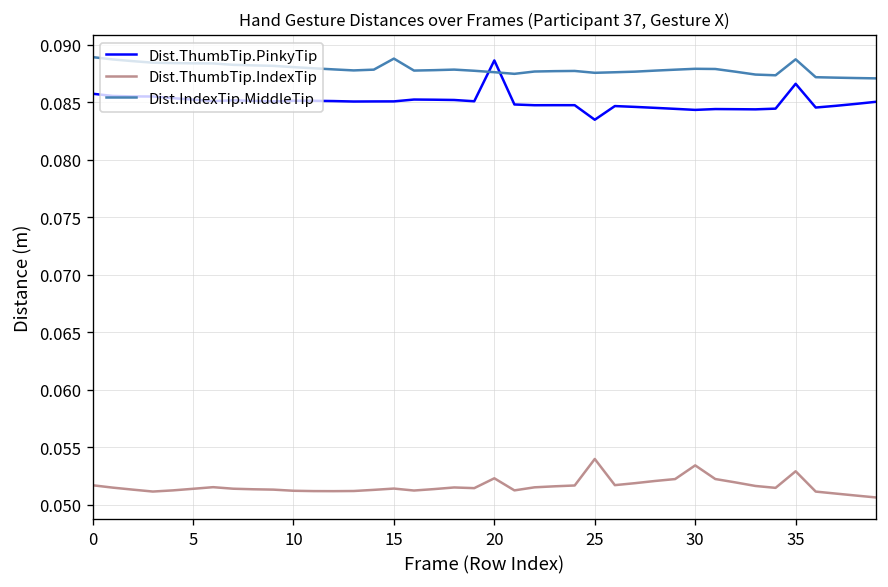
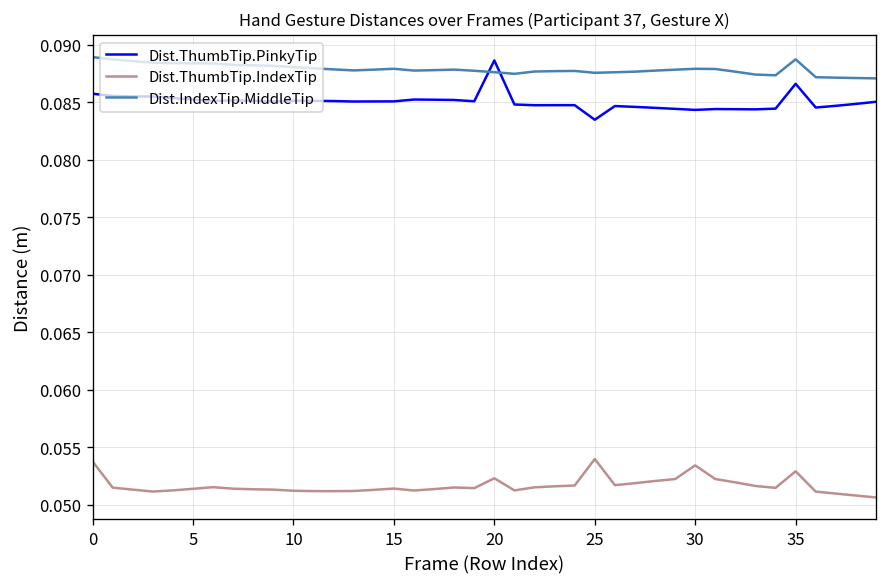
Dist.ThumbTip.IndexTip, 0: 0.052 -> 0.054
Dist.IndexTip.MiddleTip, 15: 0.089 -> 0.088
